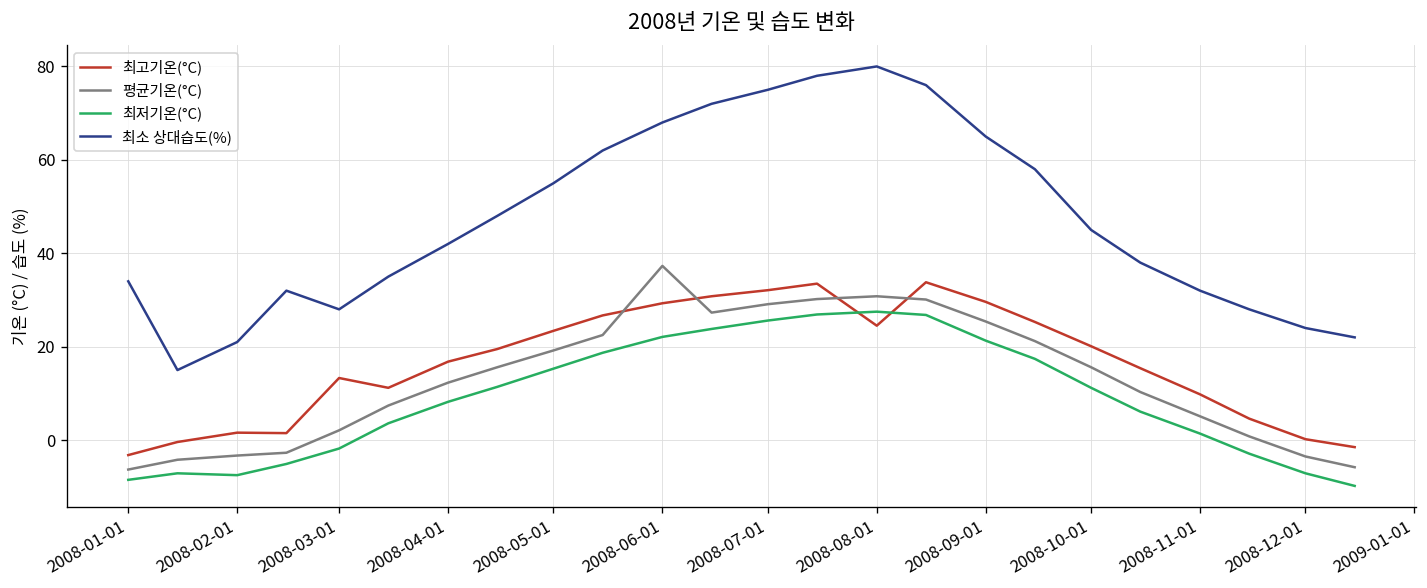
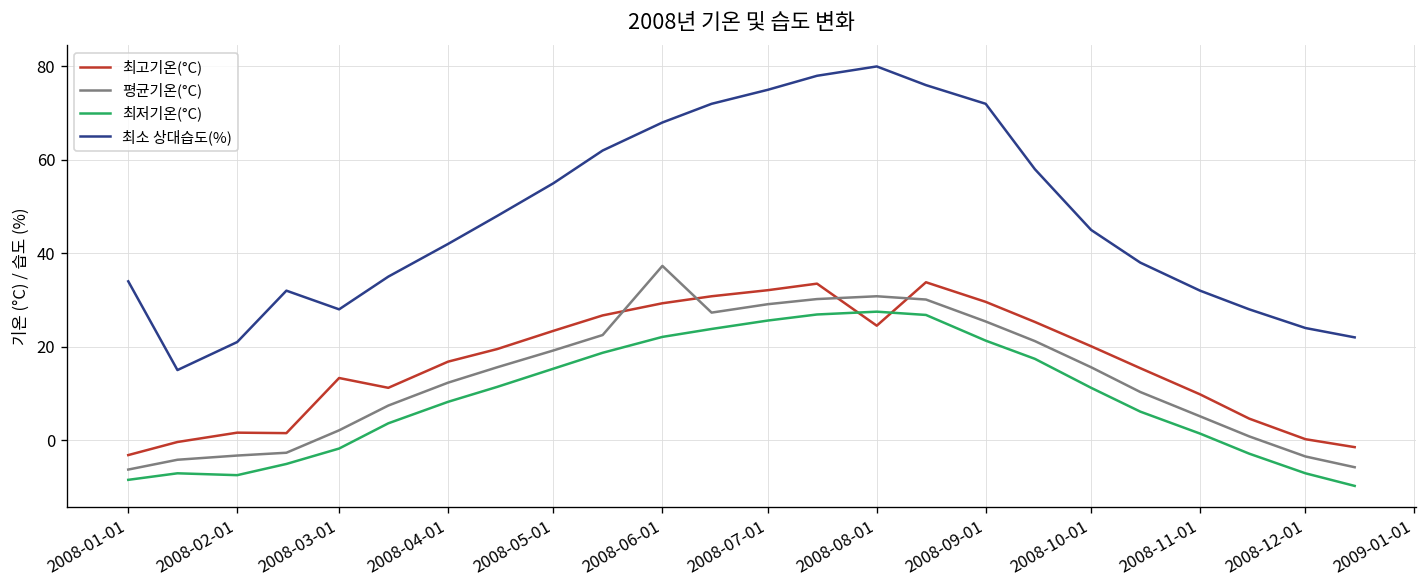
최소 상대습도(%), 2008-09-01: 65 -> 72
